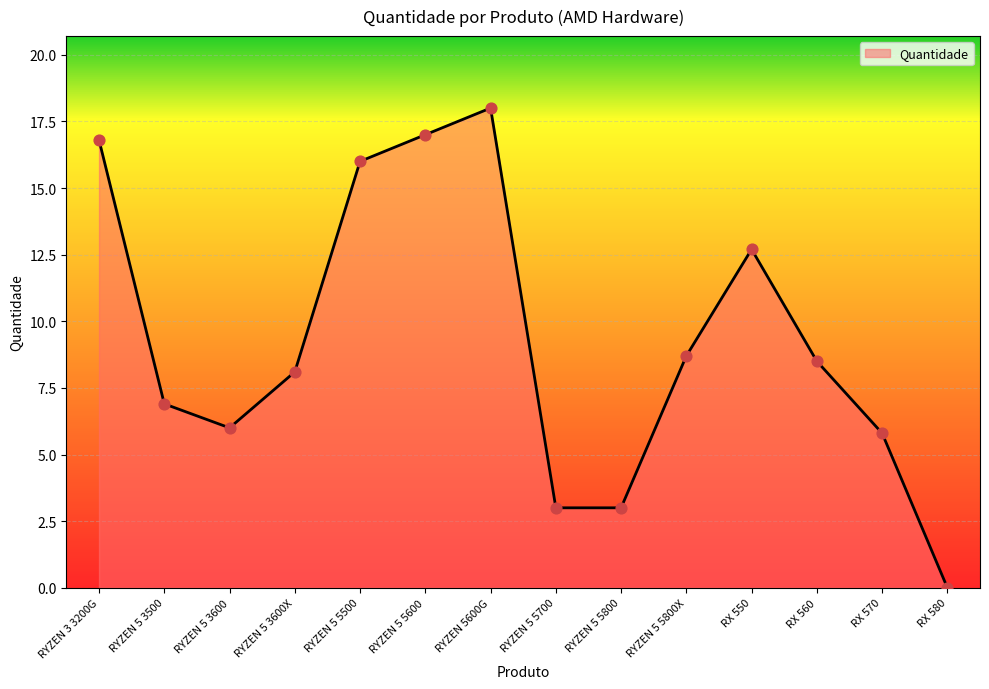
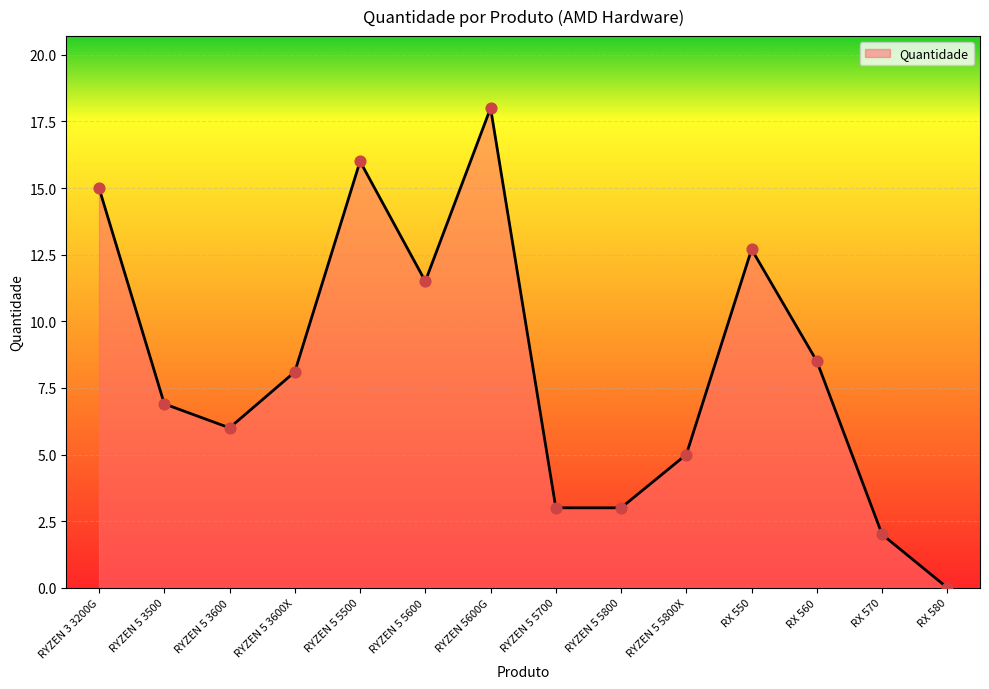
RYZEN 3 3200G: 16.8 -> 15.0
RYZEN 5 5600: 17.0 -> 11.5
RYZEN 5 5800X: 8.7 -> 5.0
RX 570: 5.8 -> 2.0
